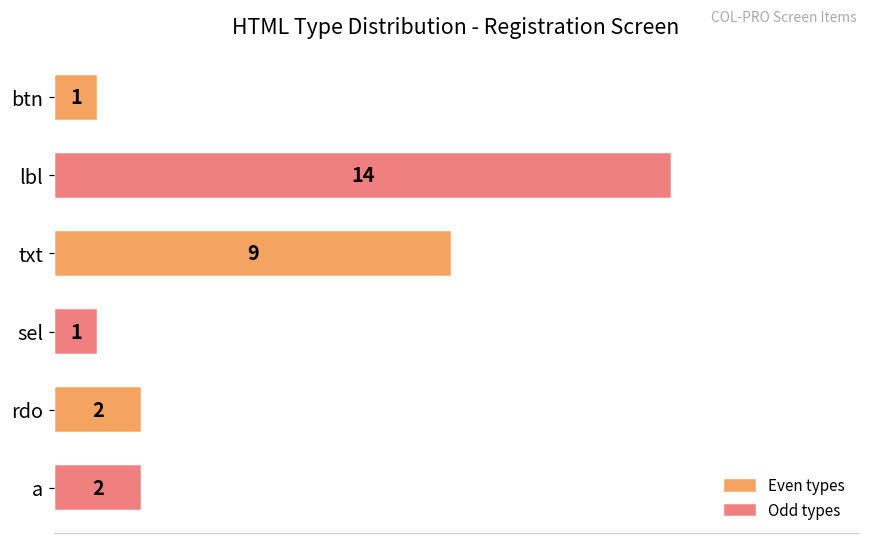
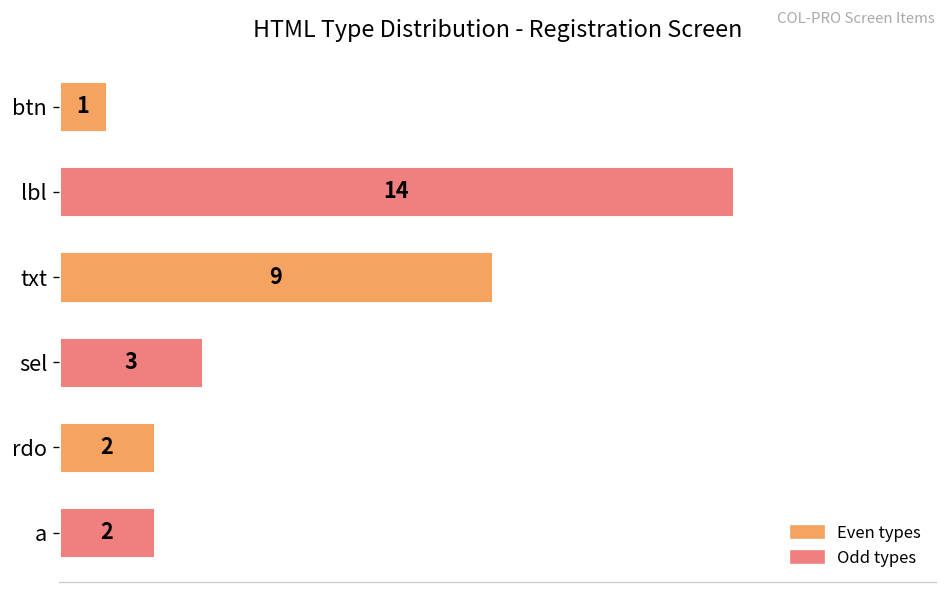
sel: 1 -> 3
